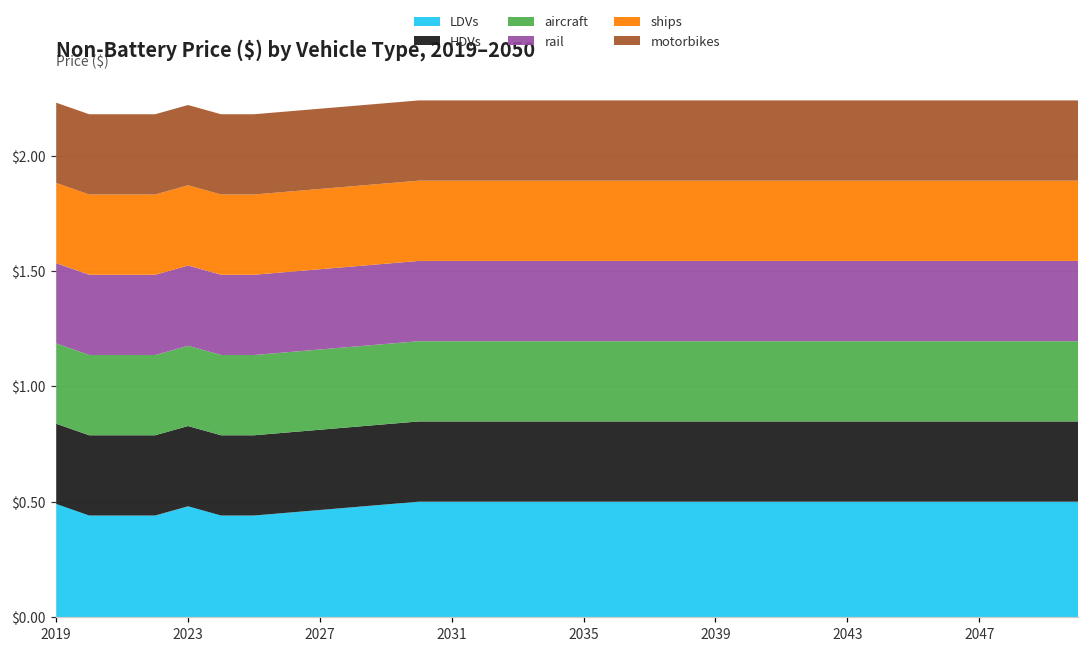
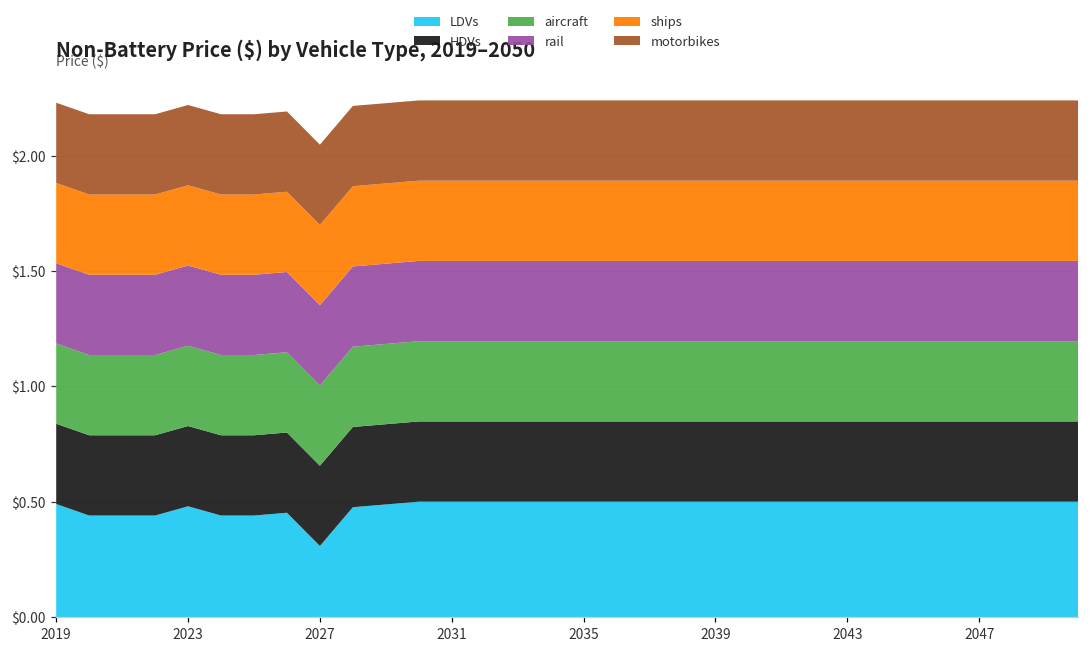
LDVs, 2027: $0.46 -> $0.31
